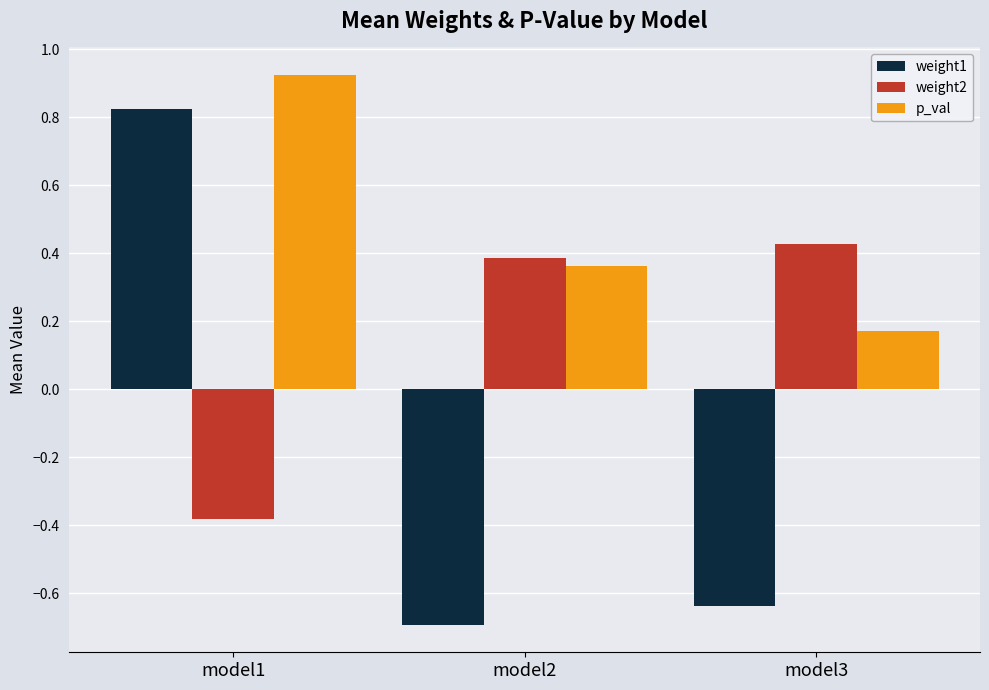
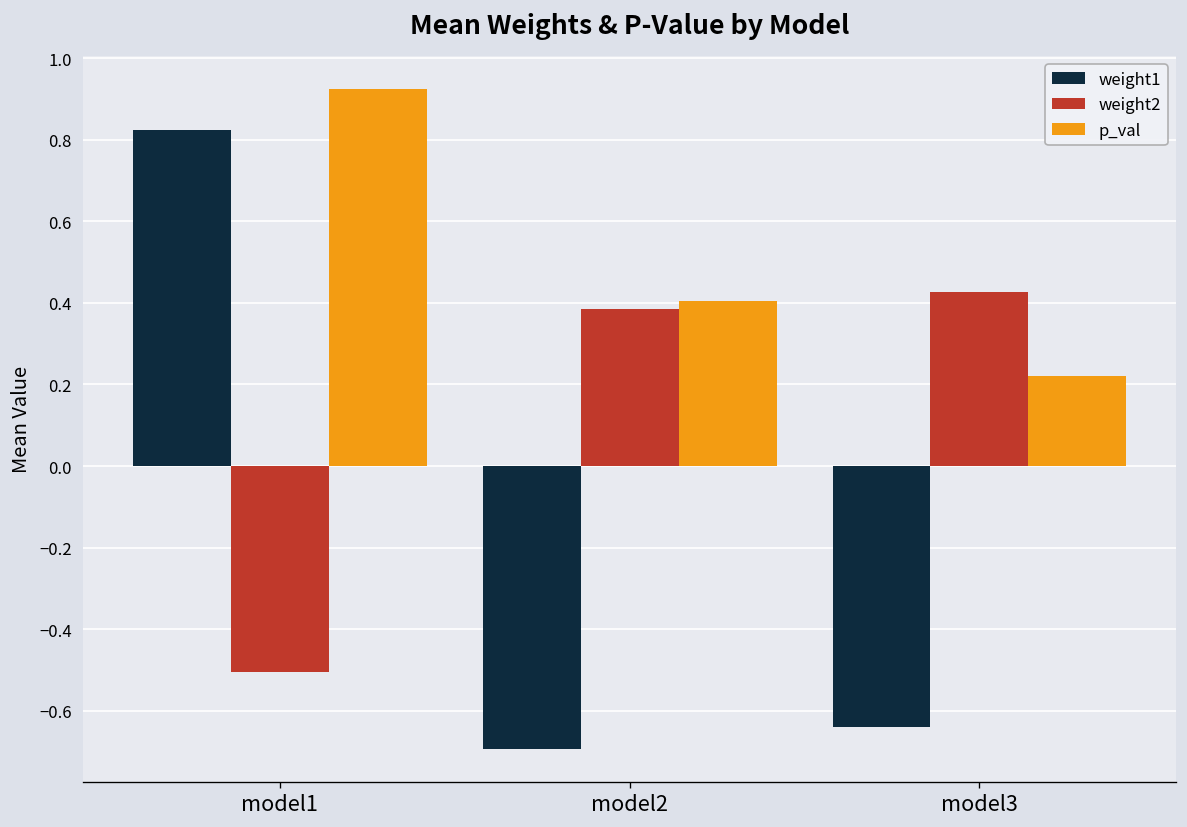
weight2, model1: -0.38 -> -0.51
p_val, model2: 0.36 -> 0.40
p_val, model3: 0.17 -> 0.22
